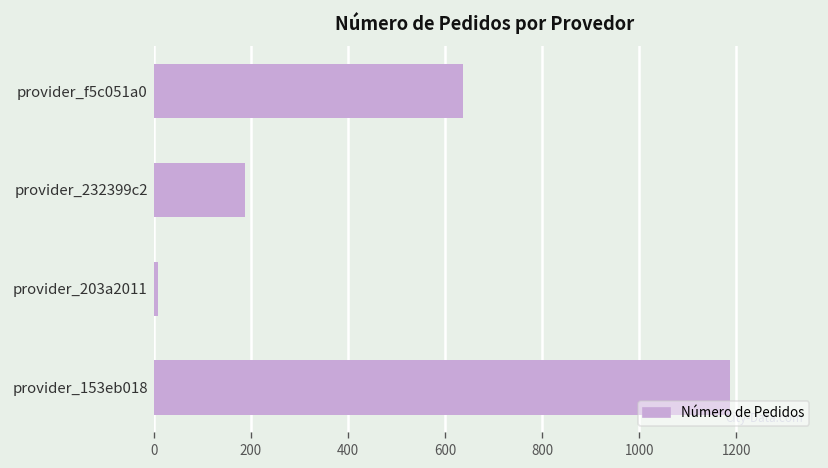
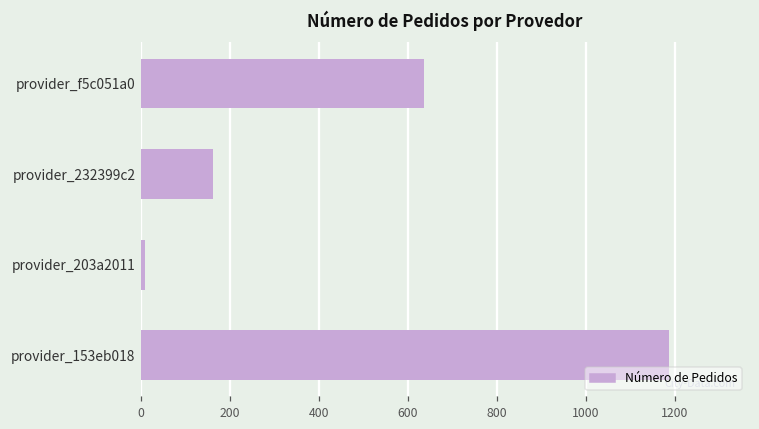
provider_232399c2: 190 -> 160
